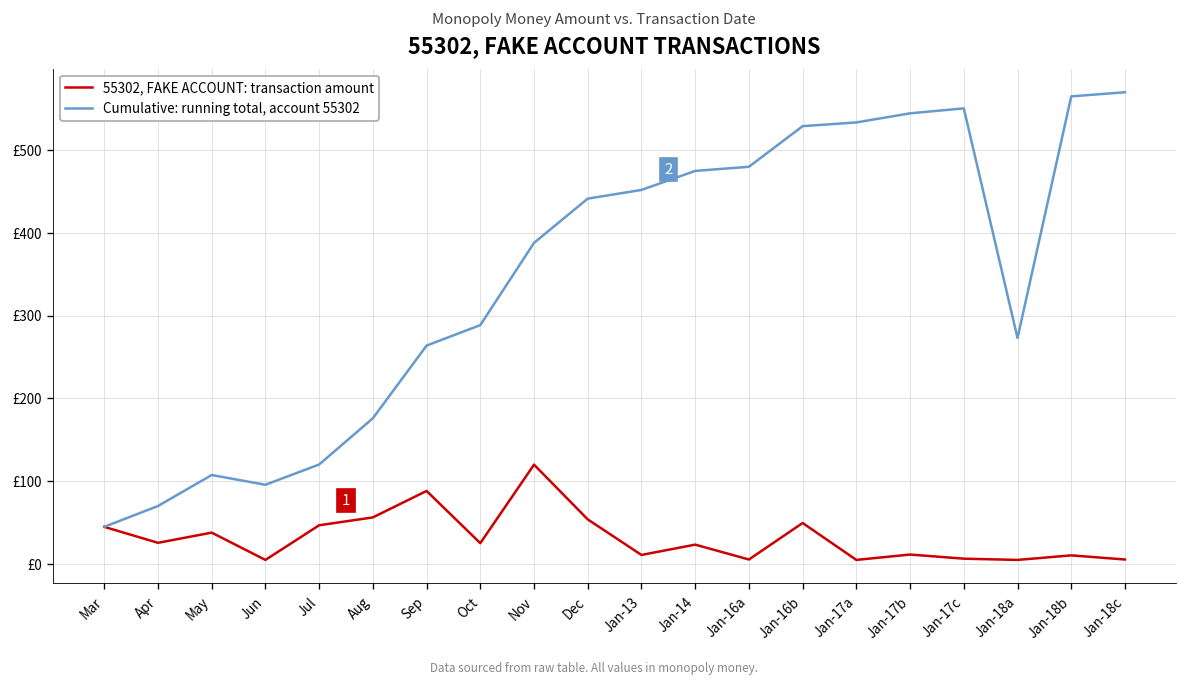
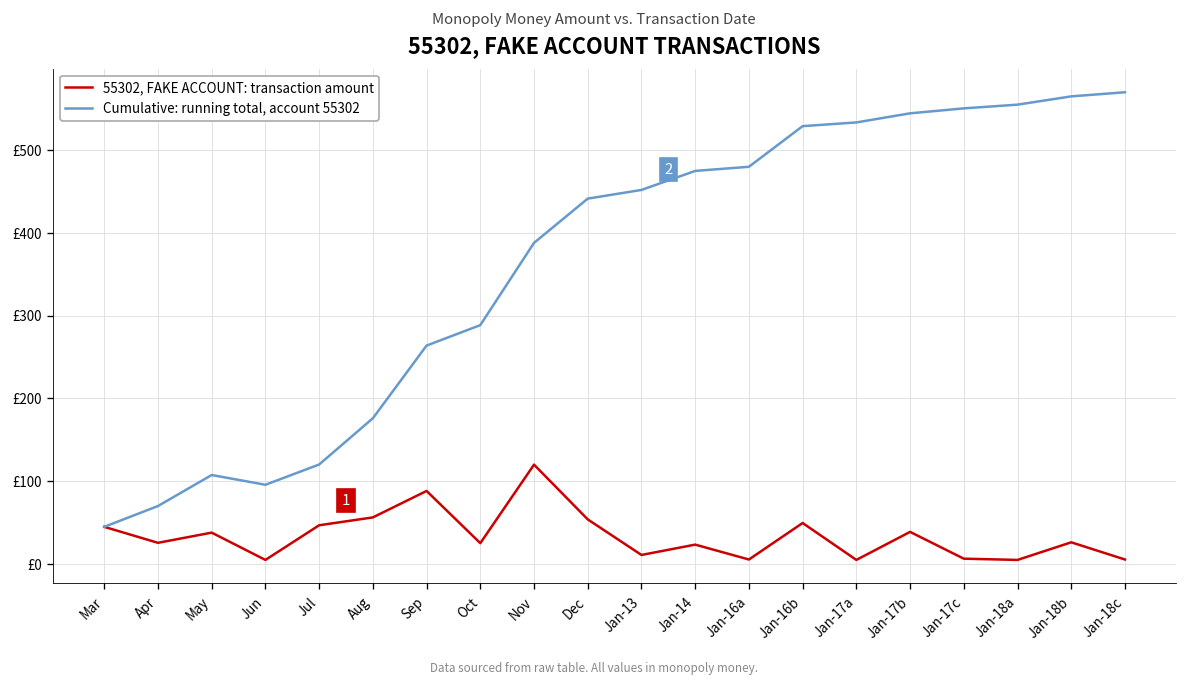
55302, FAKE ACCOUNT: transaction amount, Jan-17b: £10 -> £40
Cumulative: running total, account 55302, Jan-18a: £270 -> £560
55302, FAKE ACCOUNT: transaction amount, Jan-18b: £10 -> £30
